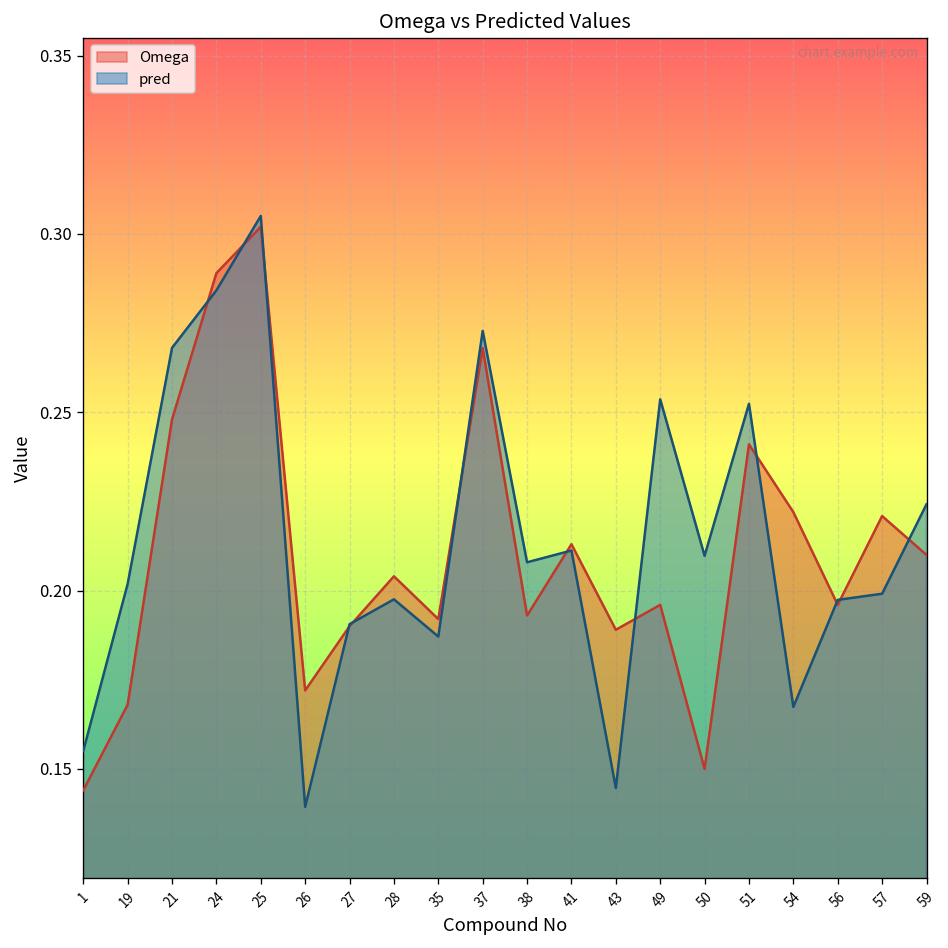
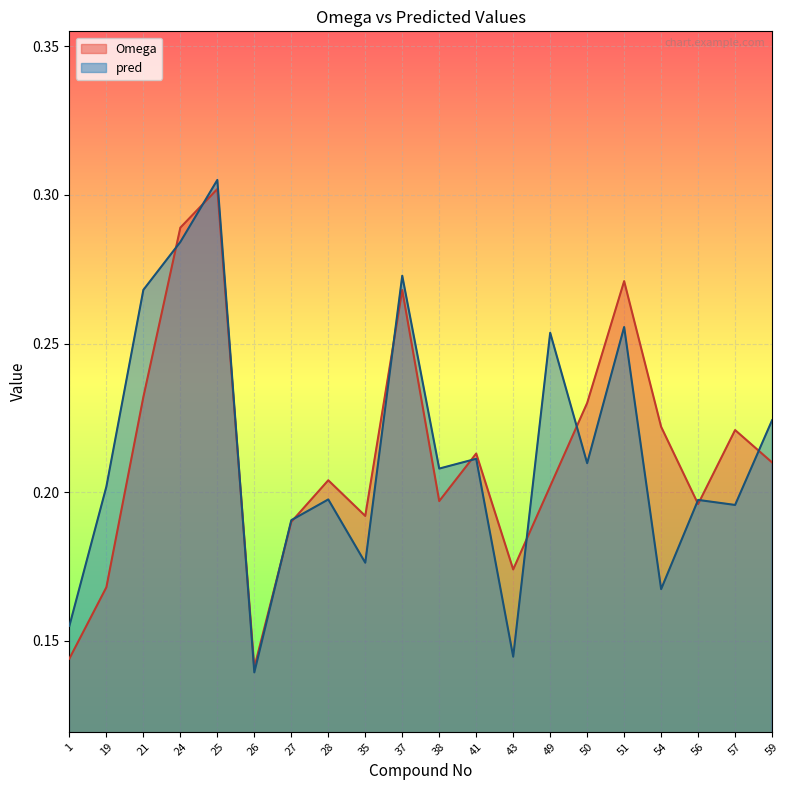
Omega, 21: 0.248 -> 0.232
Omega, 26: 0.172 -> 0.141
pred, 35: 0.187 -> 0.176
Omega, 38: 0.193 -> 0.197
Omega, 43: 0.189 -> 0.174
Omega, 49: 0.196 -> 0.202
Omega, 50: 0.15 -> 0.23
Omega, 51: 0.241 -> 0.271
pred, 51: 0.252 -> 0.256
pred, 57: 0.199 -> 0.196
